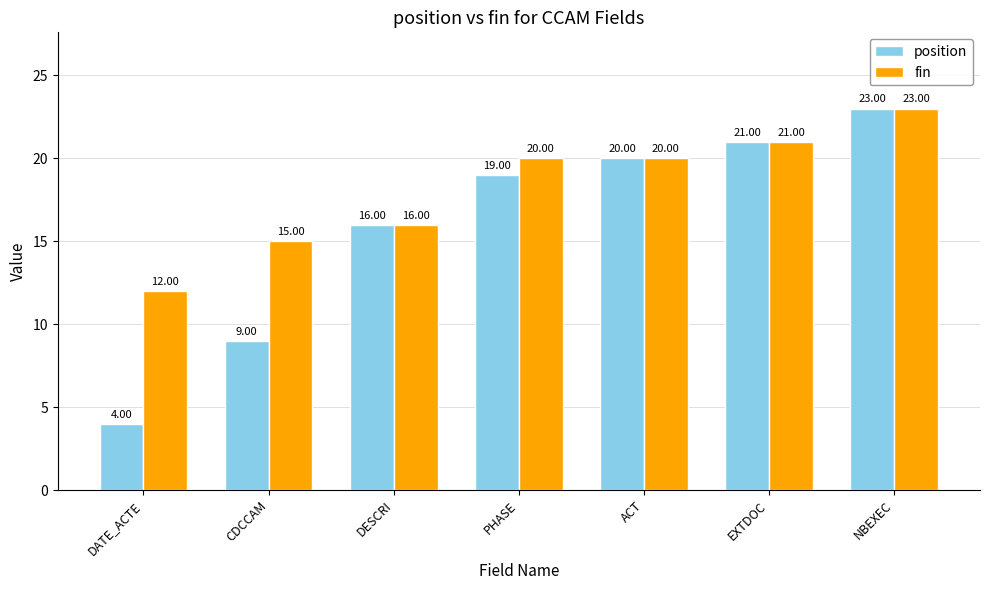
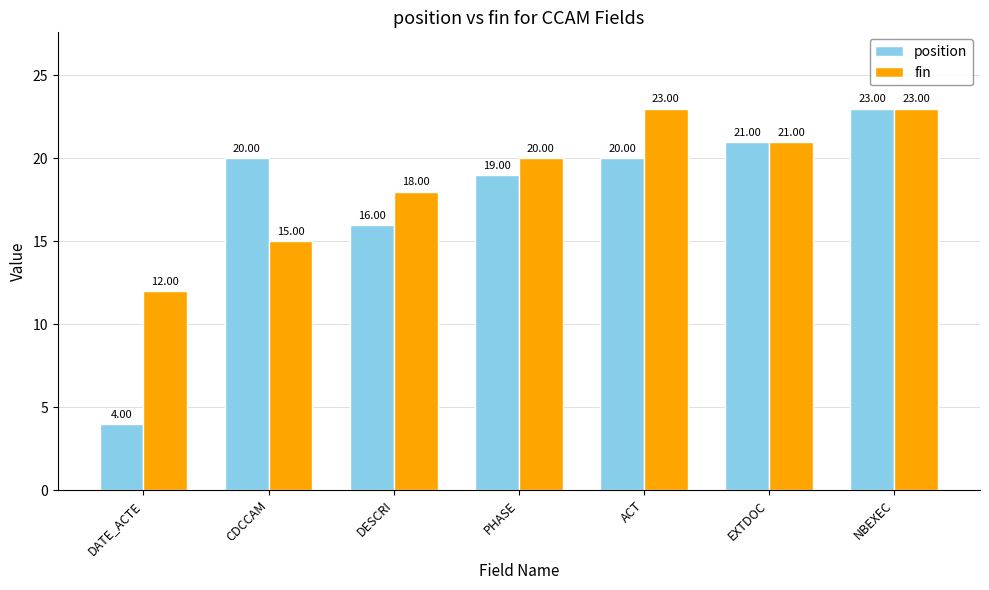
position, CDCCAM: 9.00 -> 20.00
fin, DESCRI: 16.00 -> 18.00
fin, ACT: 20.00 -> 23.00
